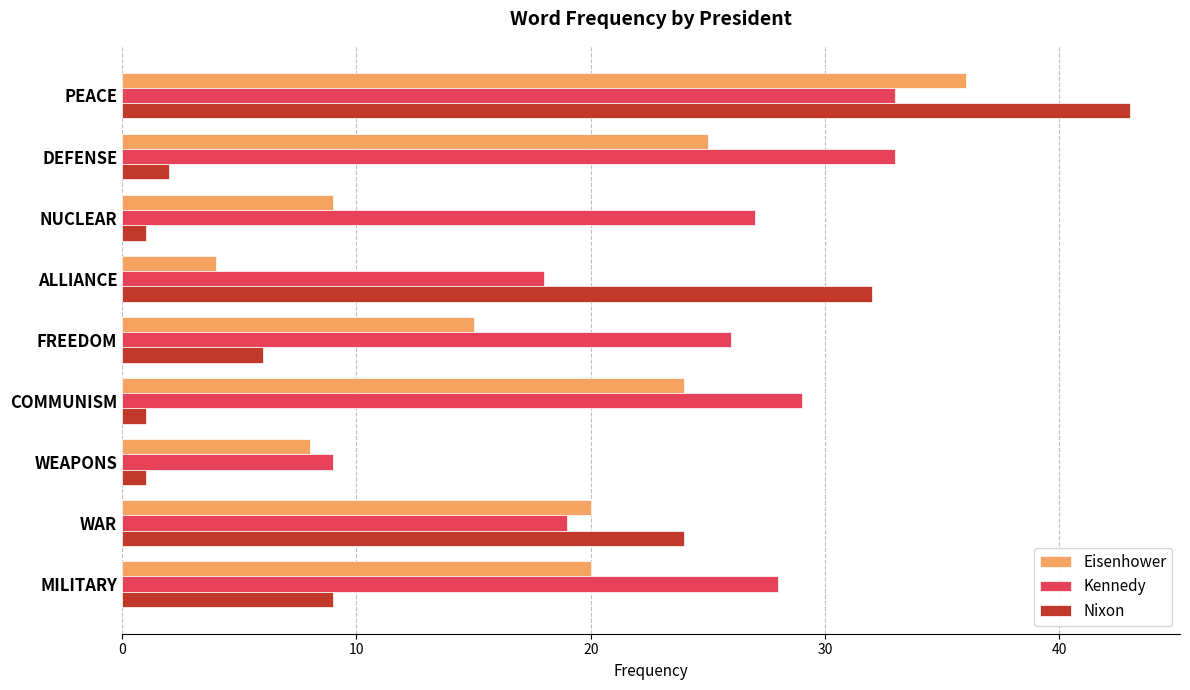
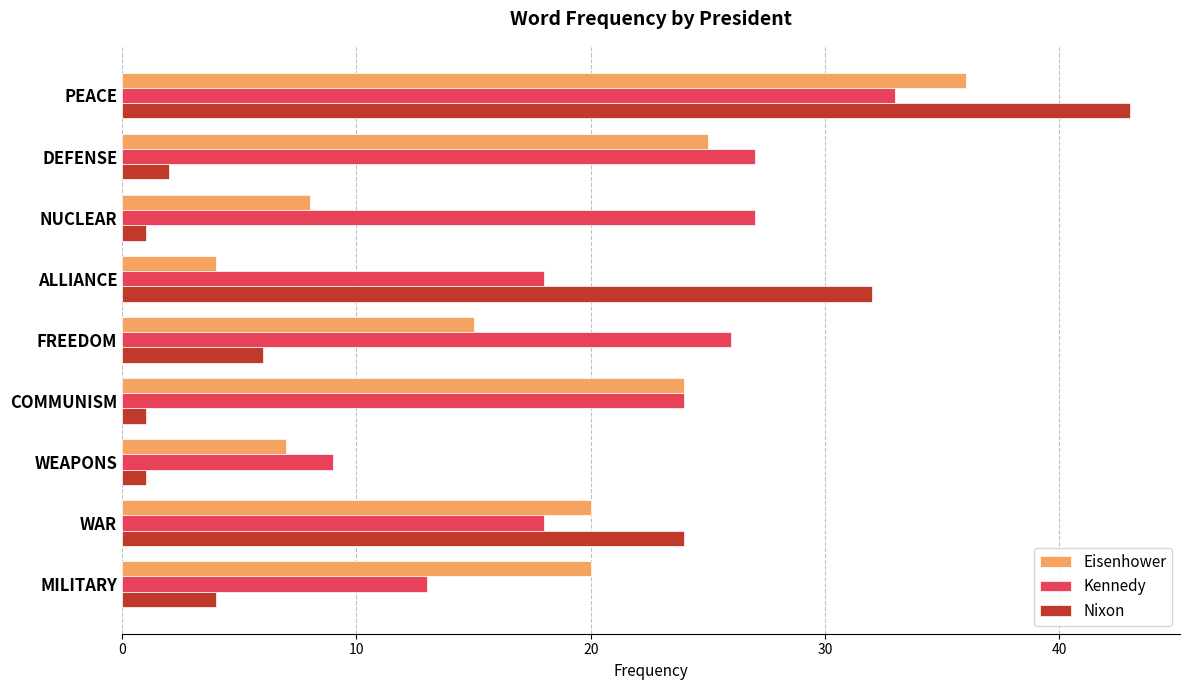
Kennedy, DEFENSE: 33 -> 27
Eisenhower, NUCLEAR: 9 -> 8
Kennedy, COMMUNISM: 29 -> 24
Eisenhower, WEAPONS: 8 -> 7
Kennedy, WAR: 19 -> 18
Kennedy, MILITARY: 28 -> 13
Nixon, MILITARY: 9 -> 4
